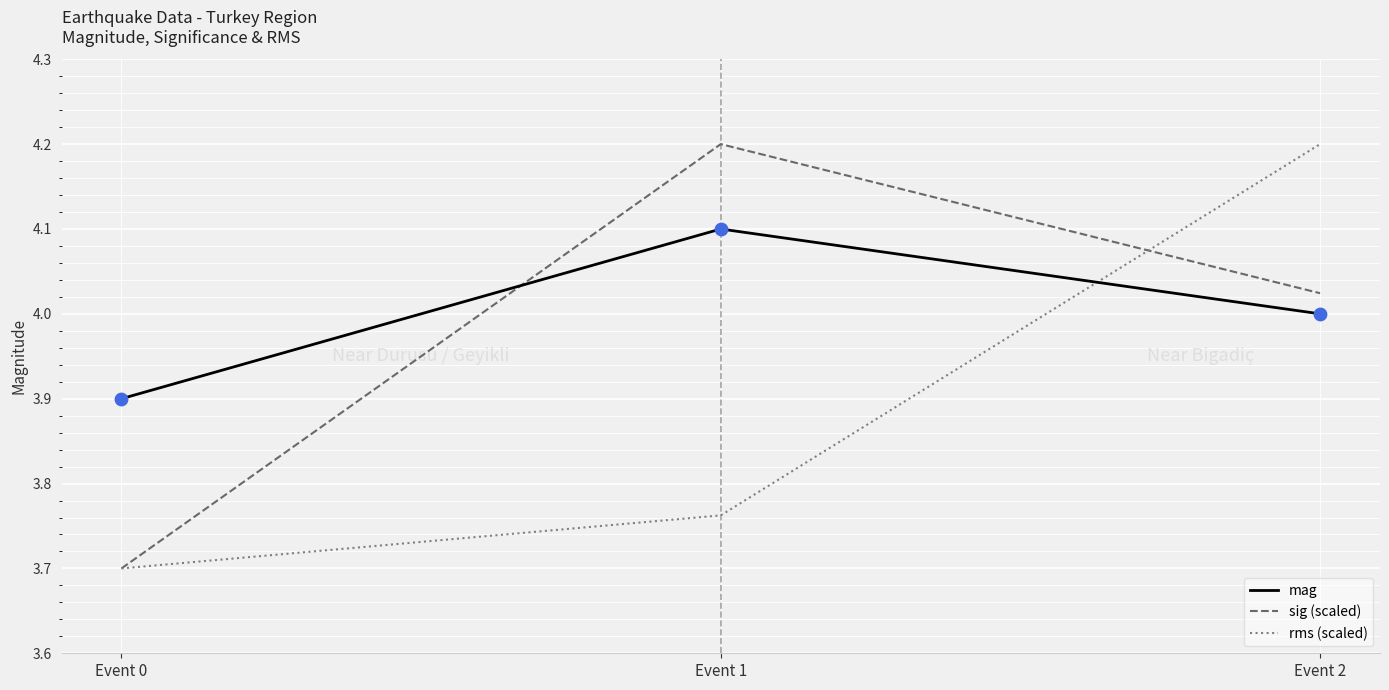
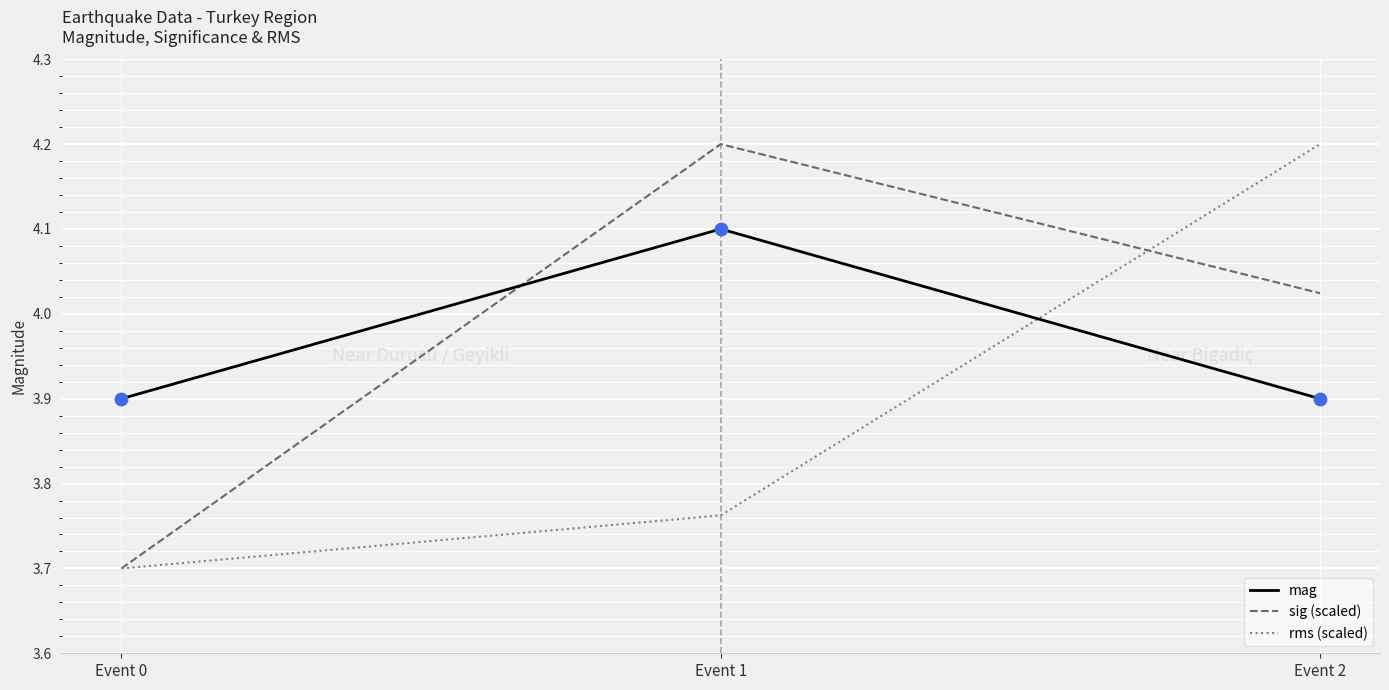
mag, Event 2: 4.0 -> 3.9
